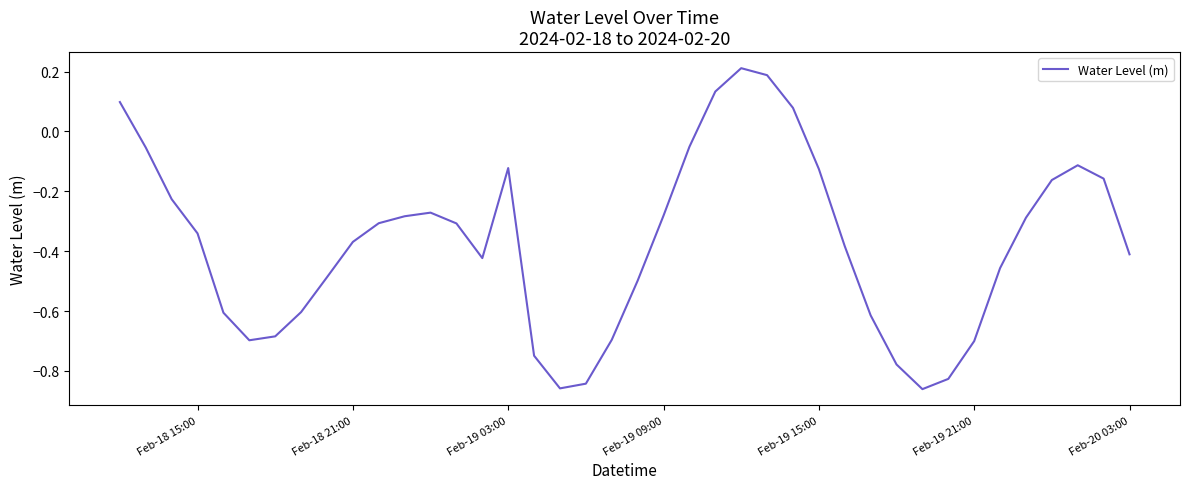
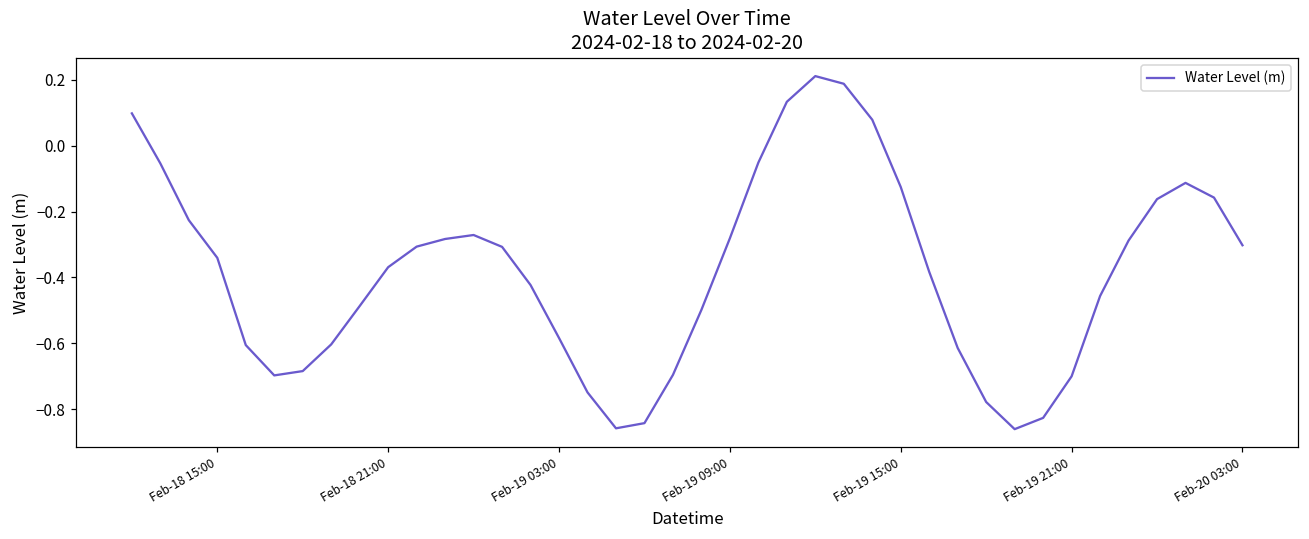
Feb-19 03:00: -0.12 -> -0.58
Feb-20 03:00: -0.41 -> -0.30
